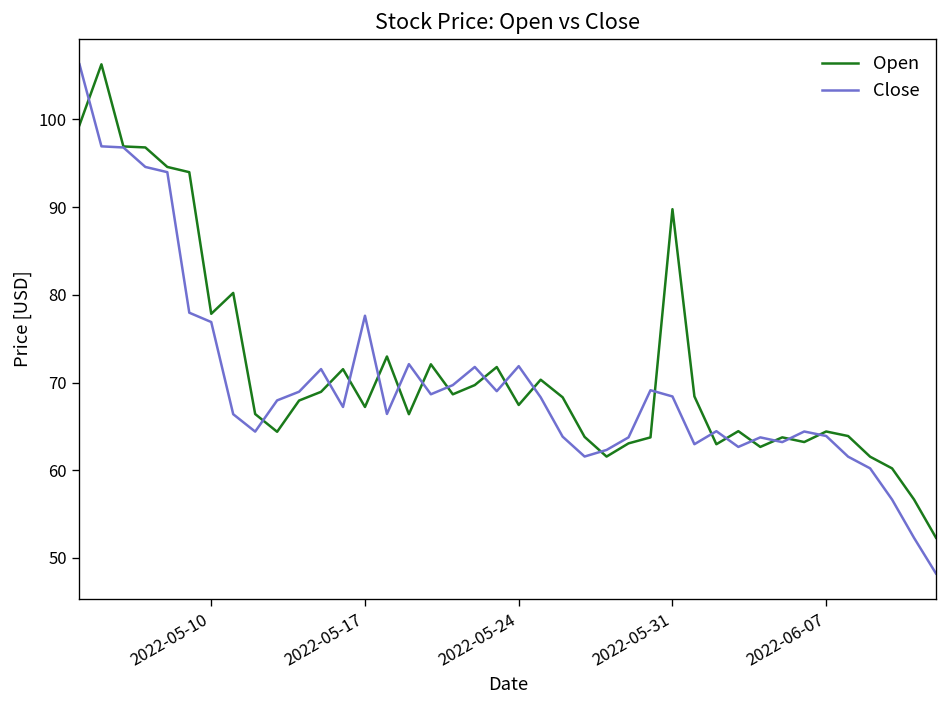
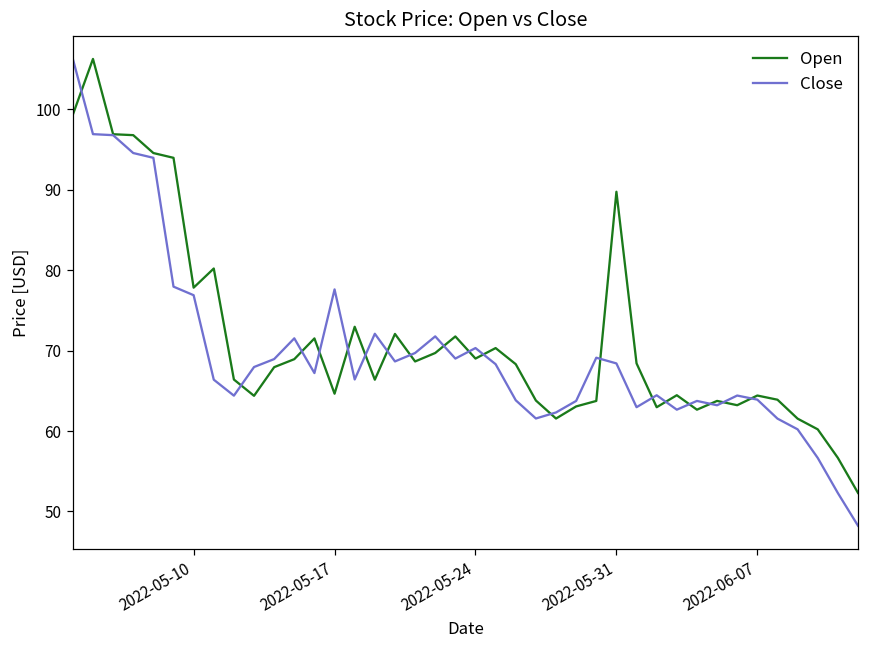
Open, 2022-05-17: 67 -> 65
Open, 2022-05-24: 67 -> 69
Close, 2022-05-24: 72 -> 70
